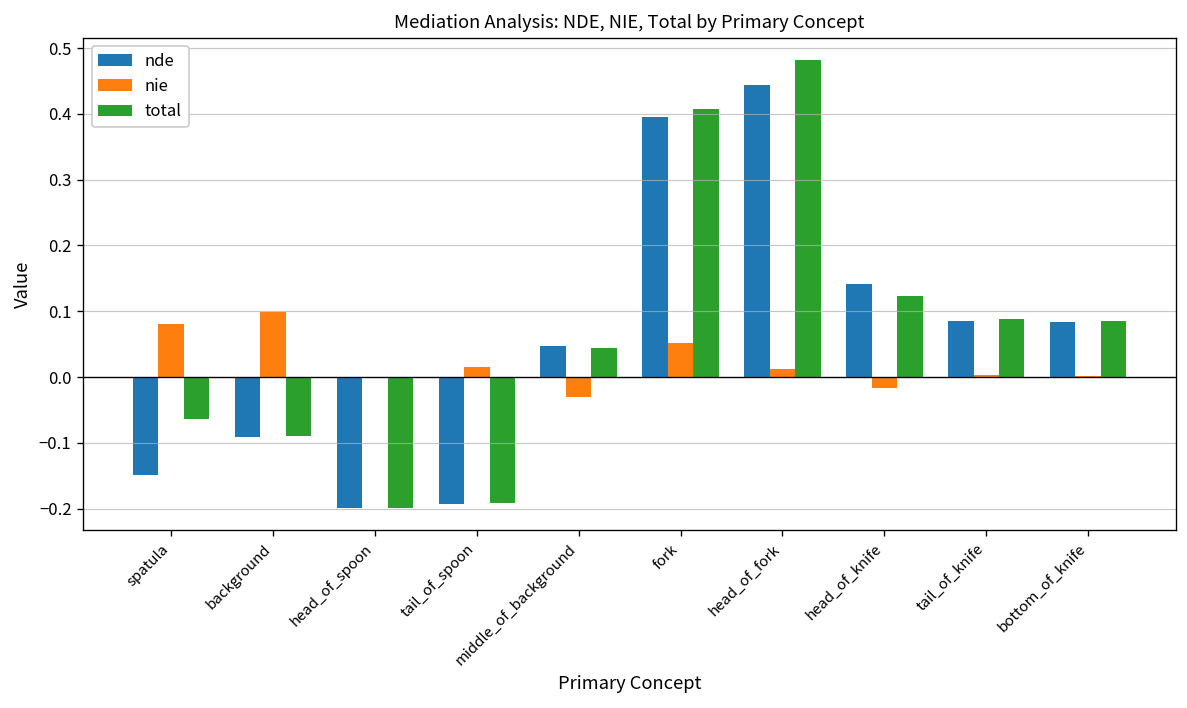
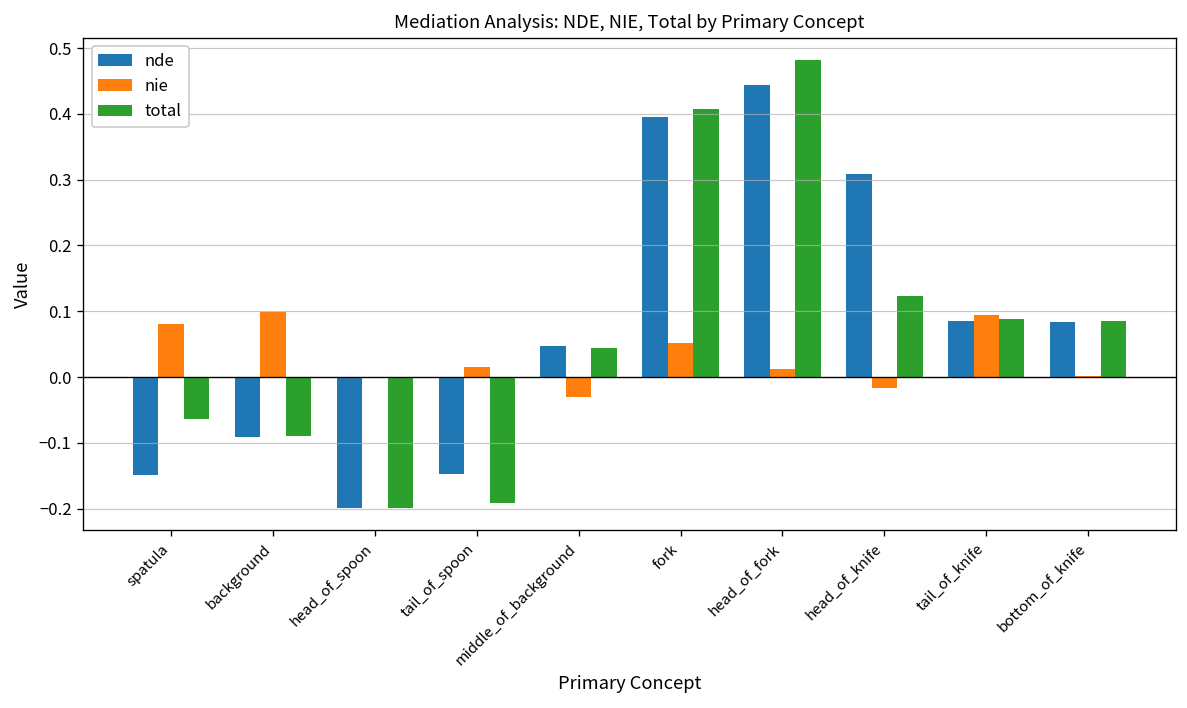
nde, tail_of_spoon: -0.19 -> -0.15
nde, head_of_knife: 0.14 -> 0.31
nie, tail_of_knife: 0.00 -> 0.09
